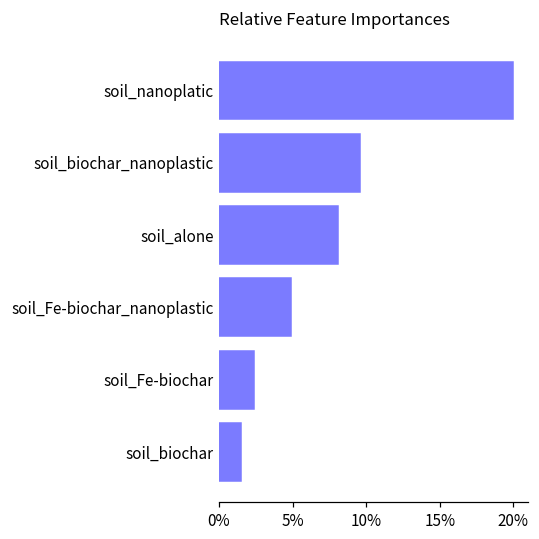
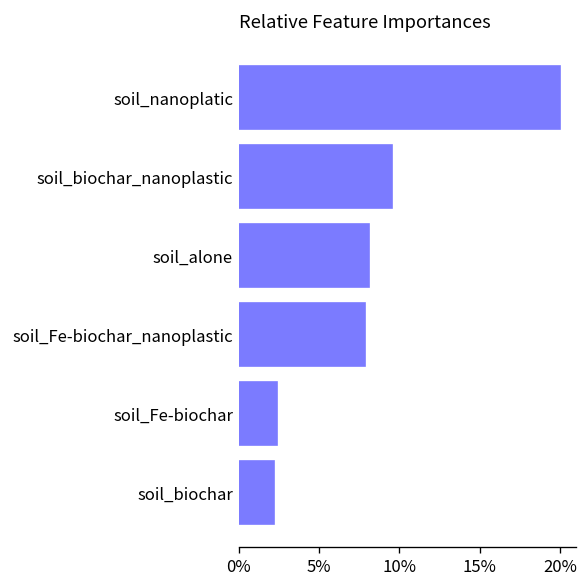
soil_Fe-biochar_nanoplastic: 4.9% -> 7.8%
soil_biochar: 1.5% -> 2.2%
